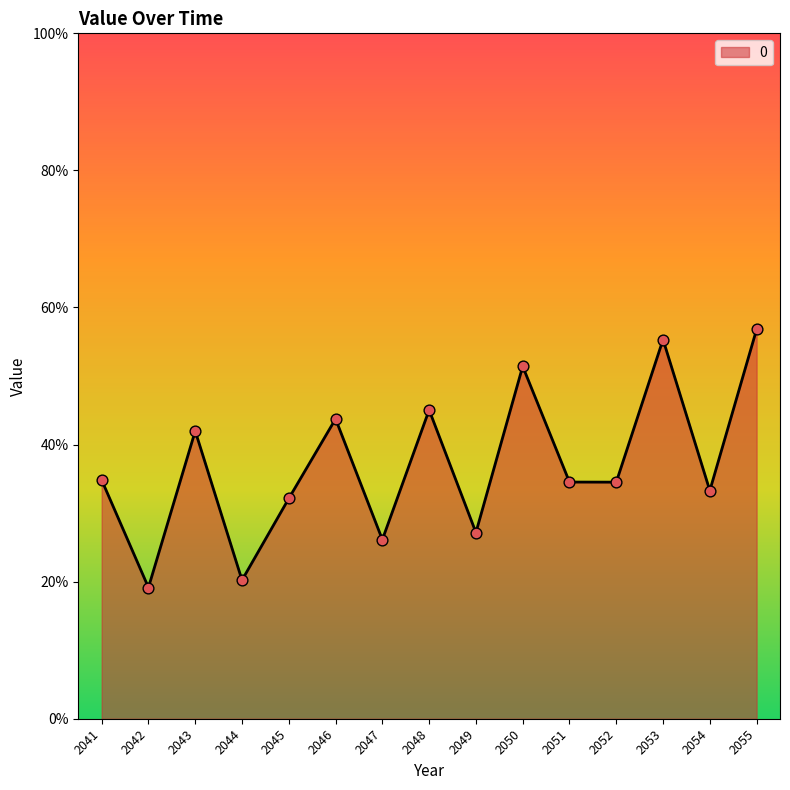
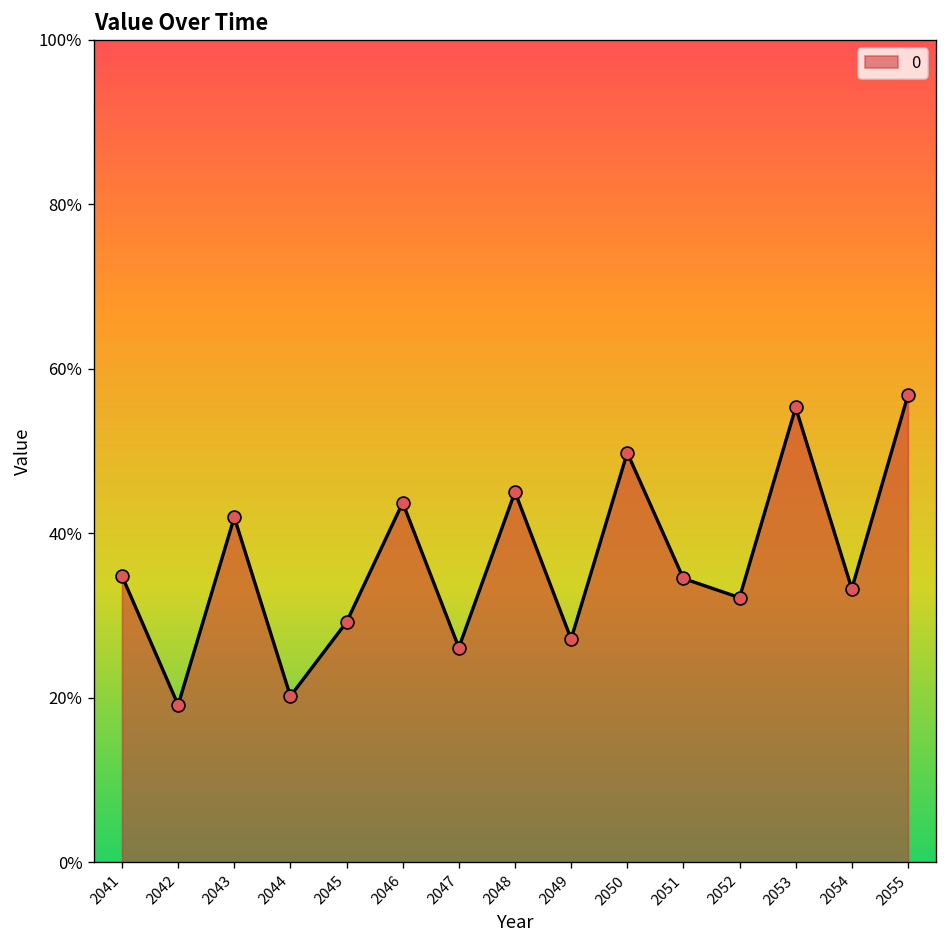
2045: 32% -> 29%
2050: 51% -> 50%
2052: 35% -> 32%
